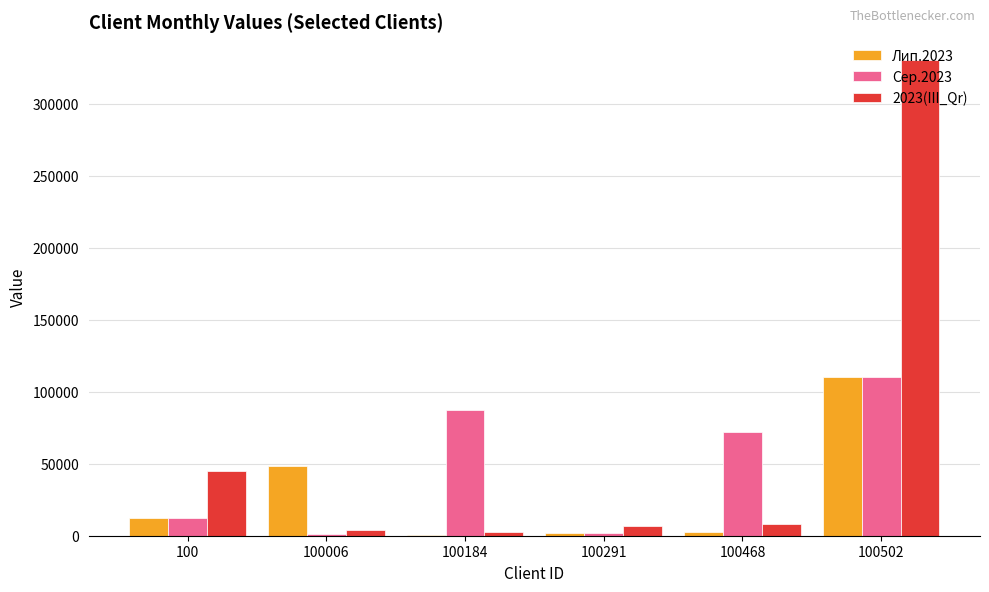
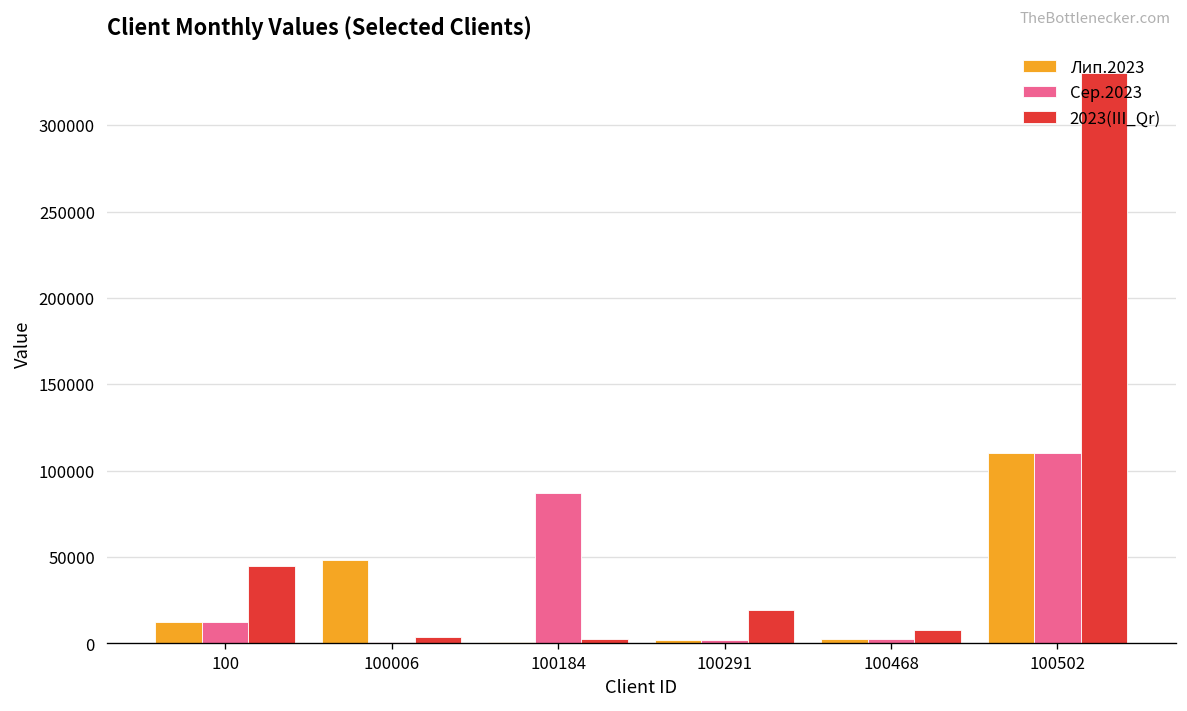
2023(III_Qr), 100291: 7000 -> 20000
Сер.2023, 100468: 72000 -> 2000
